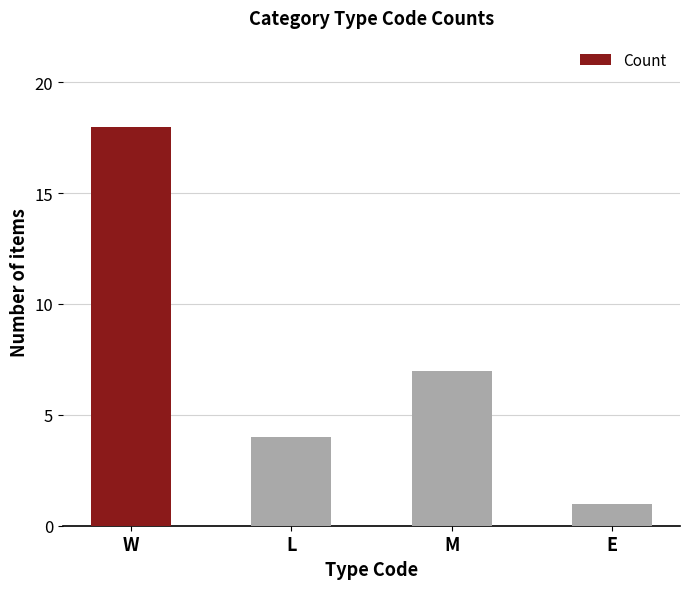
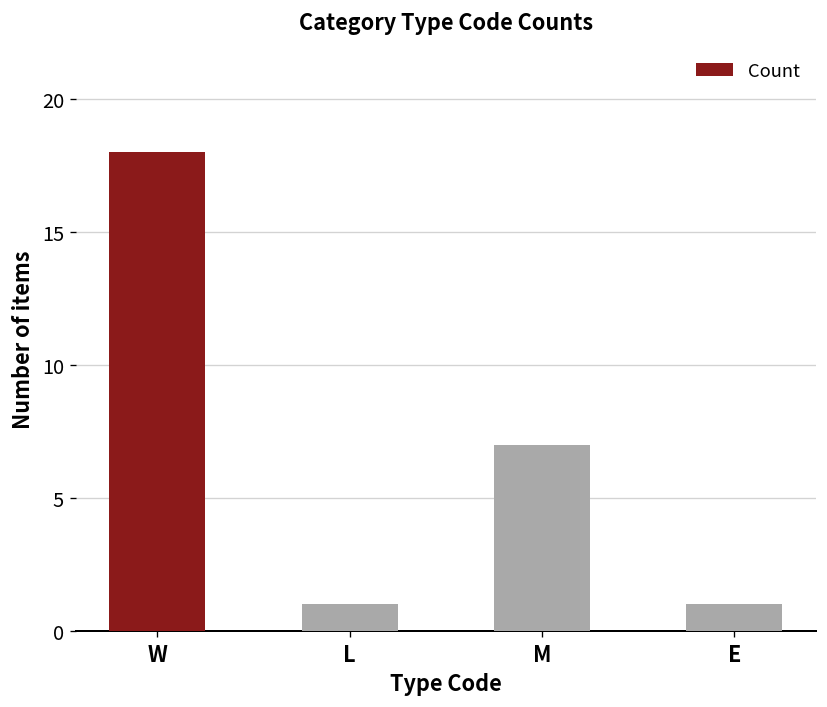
L: 4 -> 1
